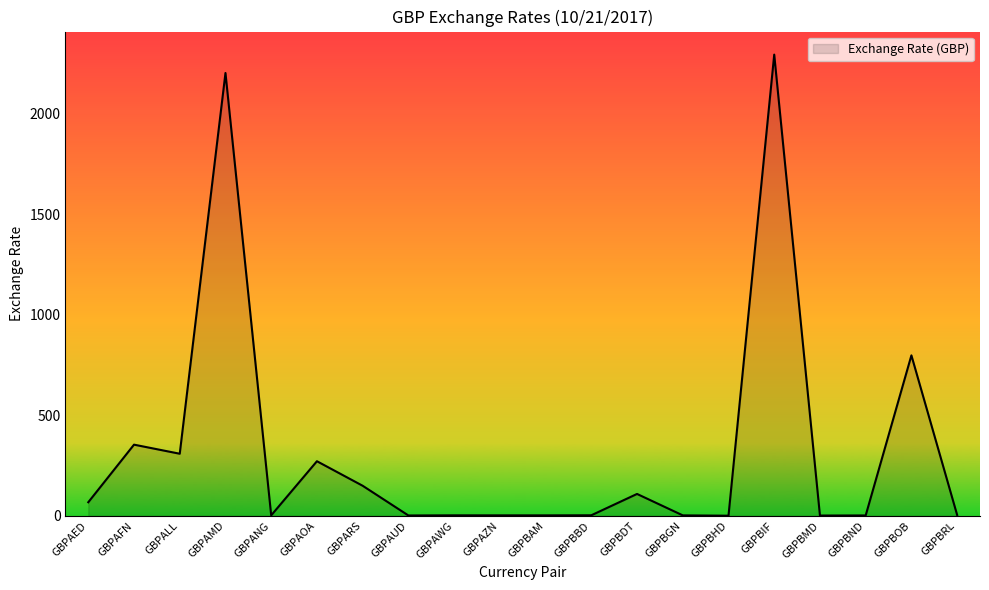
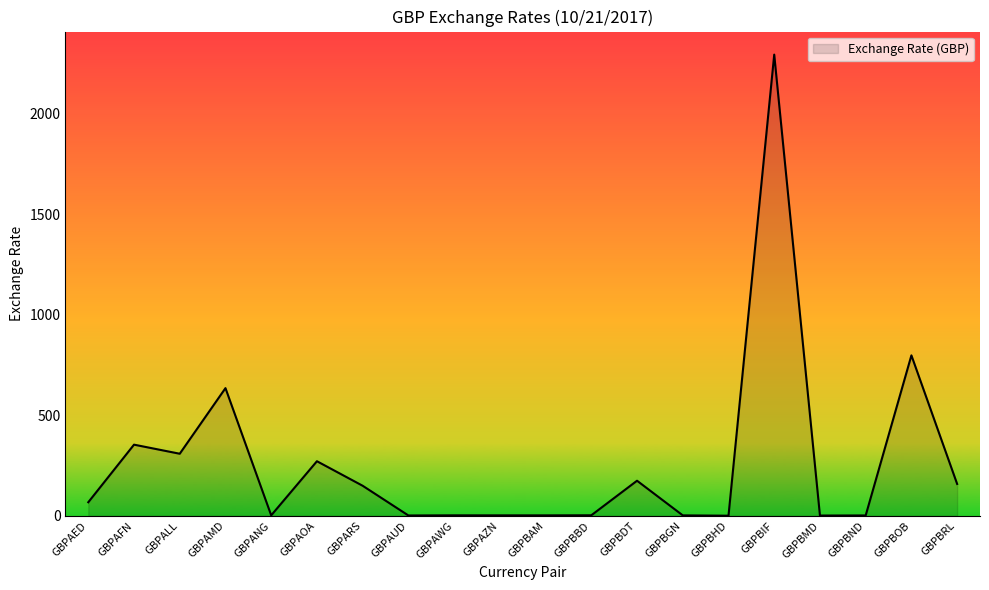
GBPAMD: 2200 -> 630
GBPBDT: 110 -> 170
GBPBRL: 0 -> 160
